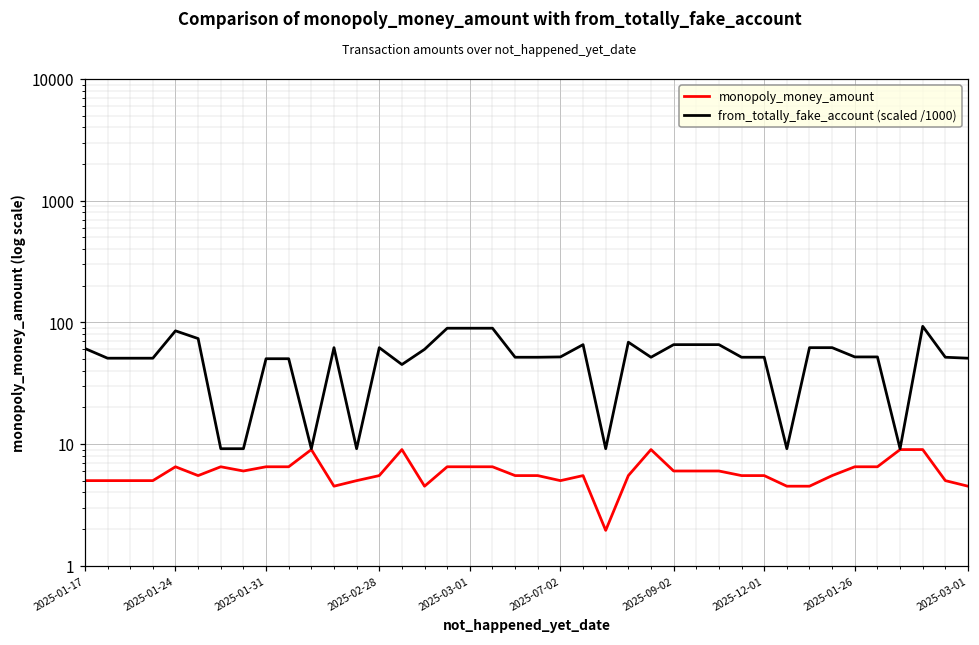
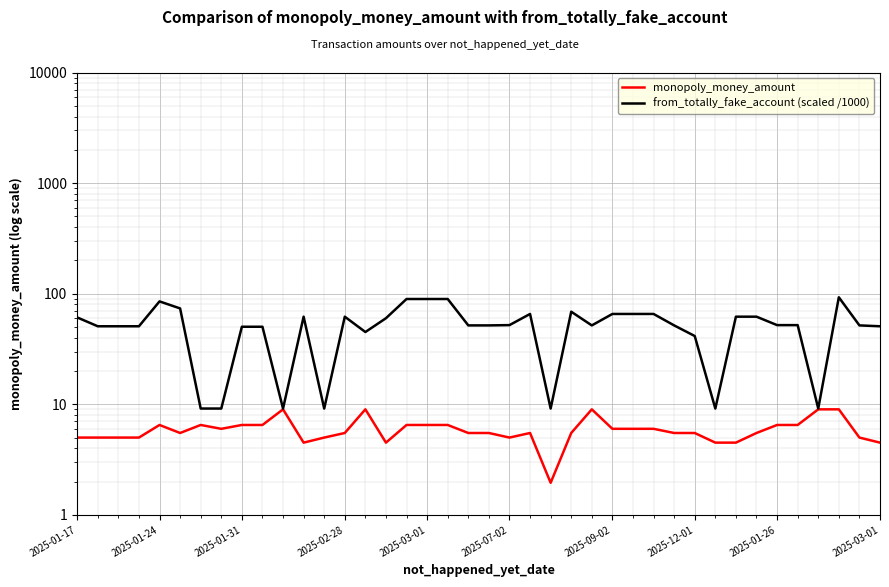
from_totally_fake_account (scaled /1000), 2025-12-01: 50 -> 41
